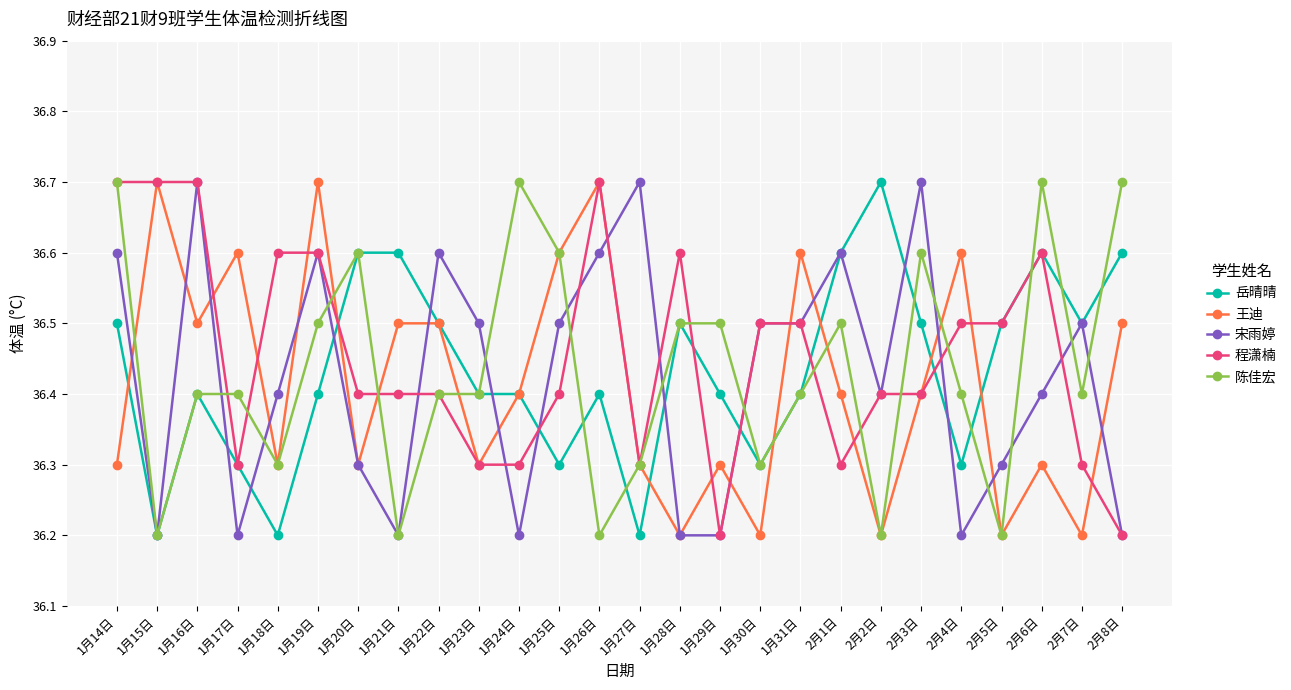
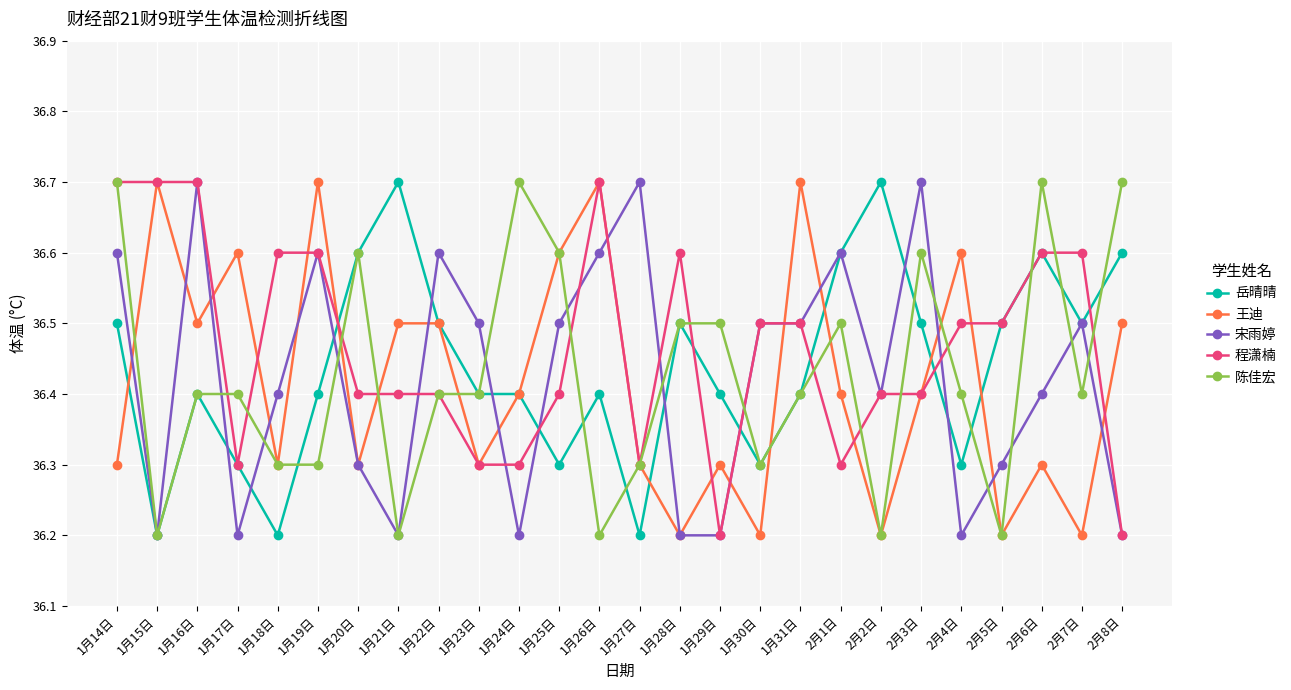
陈佳宏, 1月19日: 36.5 -> 36.3
岳晴晴, 1月21日: 36.6 -> 36.7
王迪, 1月31日: 36.6 -> 36.7
程潇楠, 2月7日: 36.3 -> 36.6
